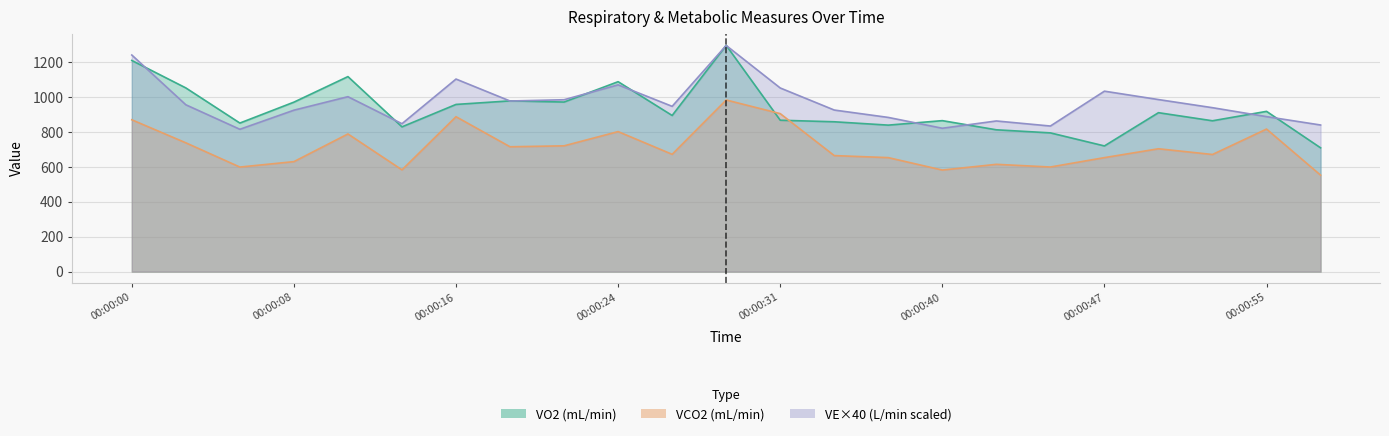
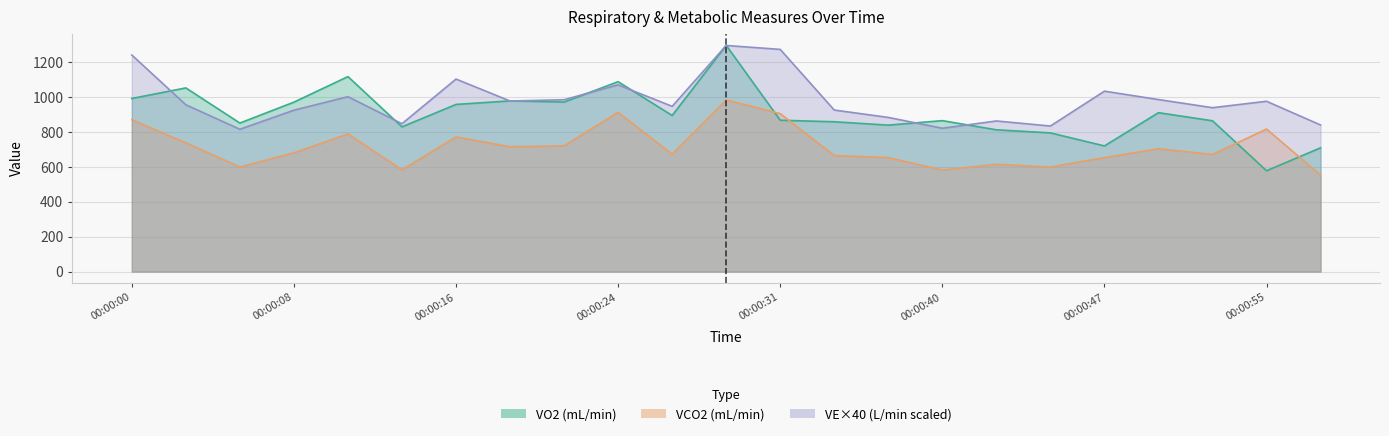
VO2 (mL/min), 00:00:00: 1210 -> 990
VCO2 (mL/min), 00:00:08: 630 -> 680
VCO2 (mL/min), 00:00:16: 890 -> 770
VCO2 (mL/min), 00:00:24: 800 -> 910
VE×40 (L/min scaled), 00:00:31: 1050 -> 1270
VO2 (mL/min), 00:00:55: 920 -> 580
VE×40 (L/min scaled), 00:00:55: 890 -> 980
